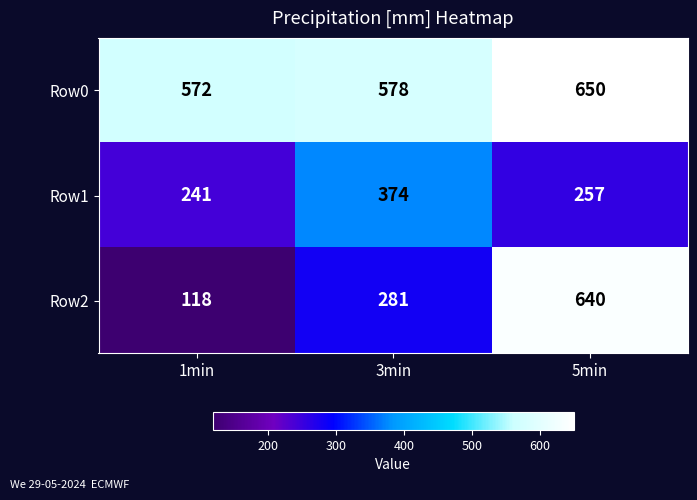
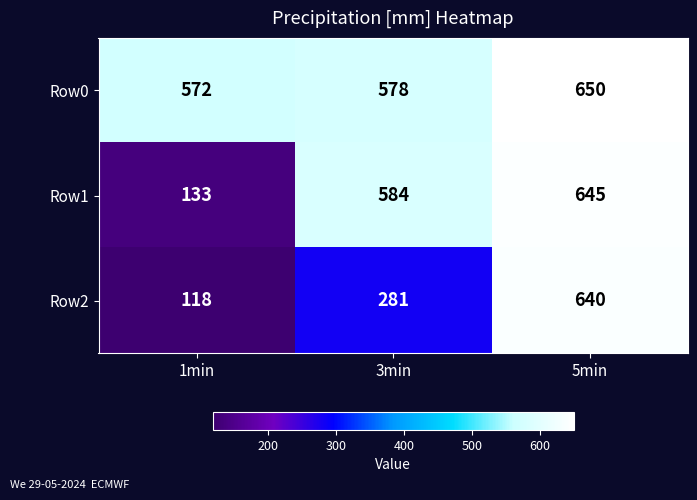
Row1, 1min: 241 -> 133
Row1, 3min: 374 -> 584
Row1, 5min: 257 -> 645
